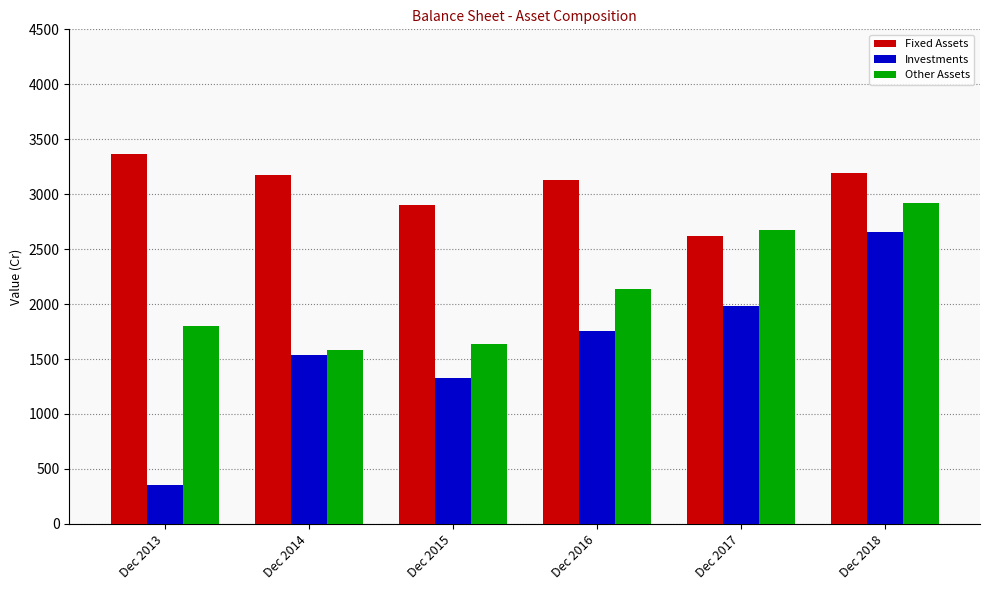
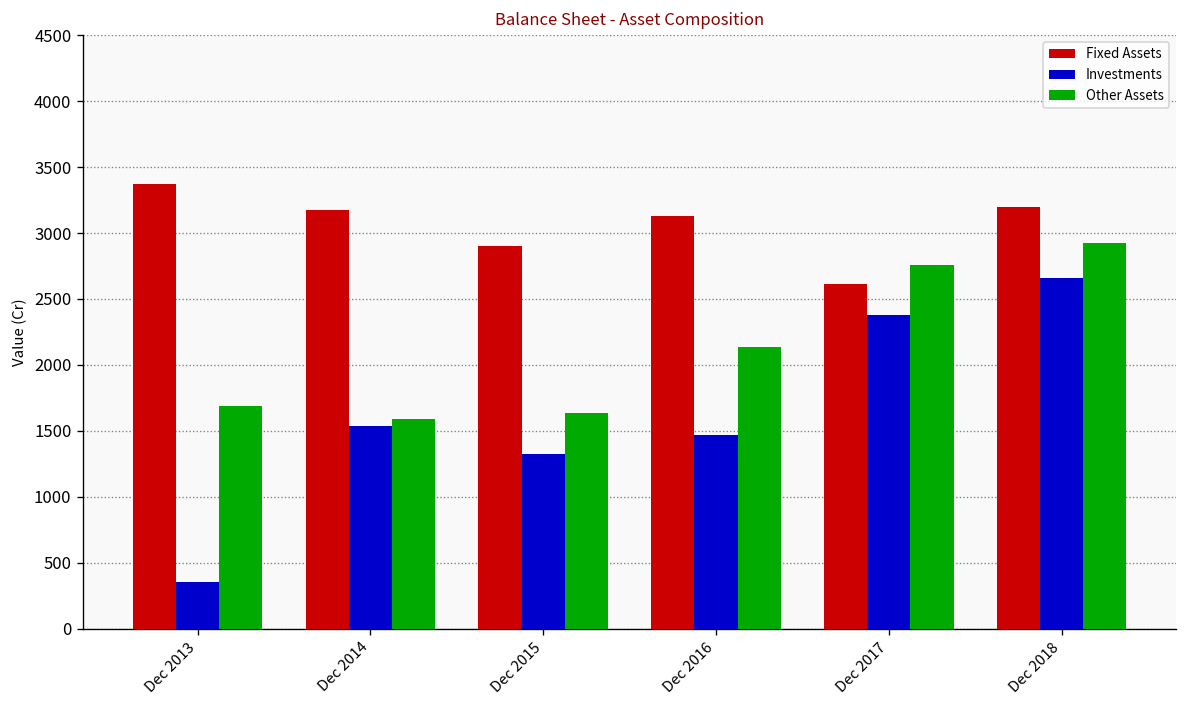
Other Assets, Dec 2013: 1800 -> 1690
Investments, Dec 2016: 1760 -> 1470
Investments, Dec 2017: 1980 -> 2380
Other Assets, Dec 2017: 2670 -> 2760
